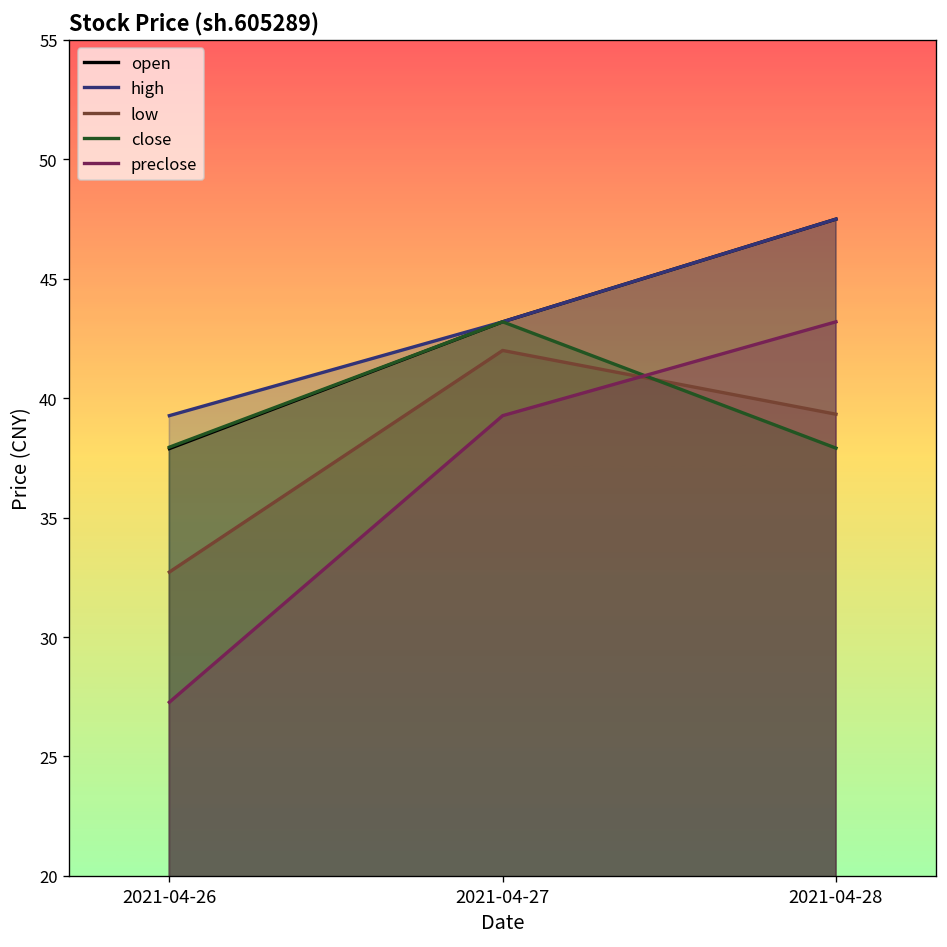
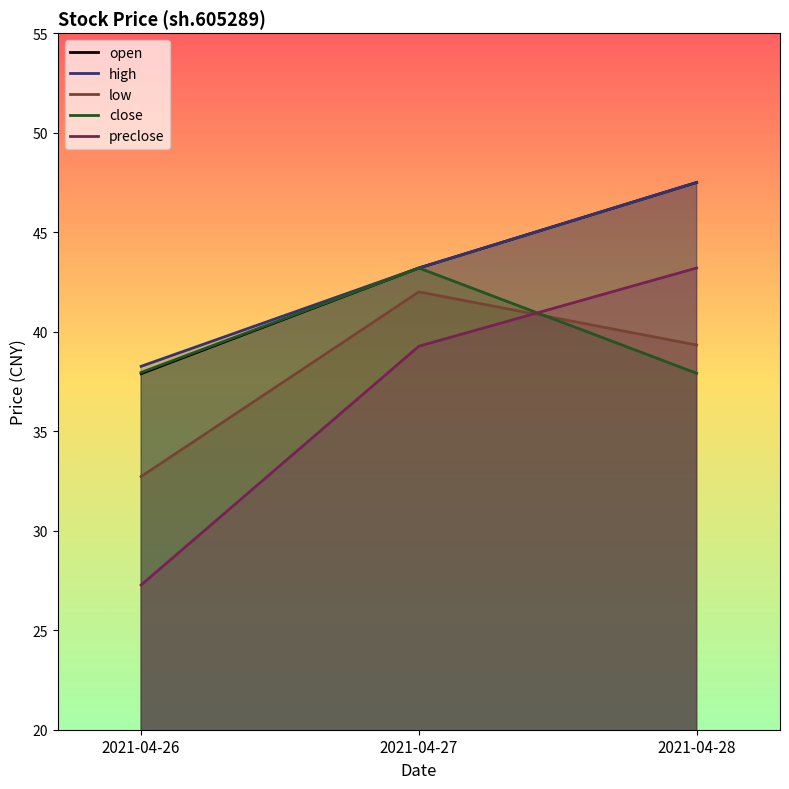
high, 2021-04-26: 39.3 -> 38.3
